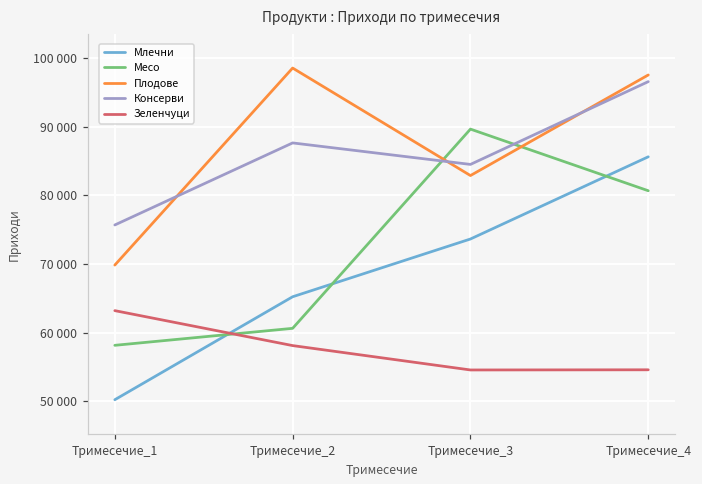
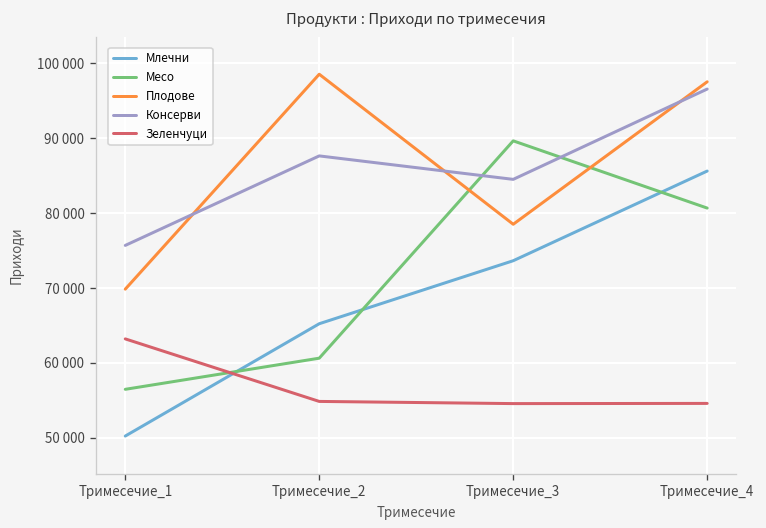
Месо, Тримесечие_1: 58000 -> 56000
Зеленчуци, Тримесечие_2: 58000 -> 55000
Плодове, Тримесечие_3: 83000 -> 79000
